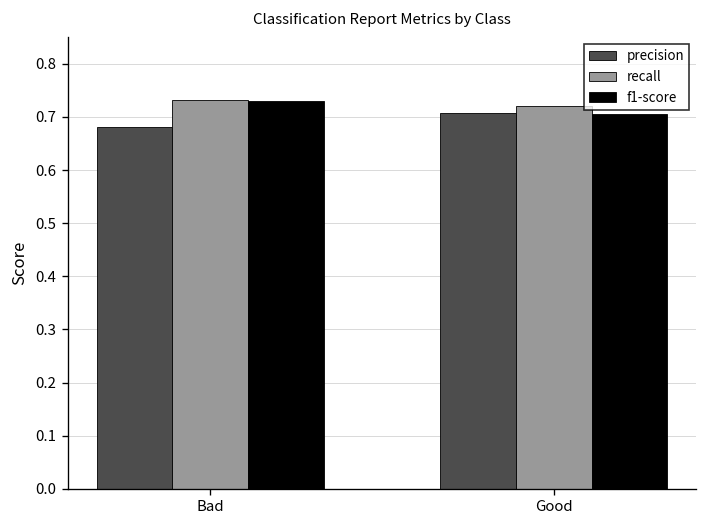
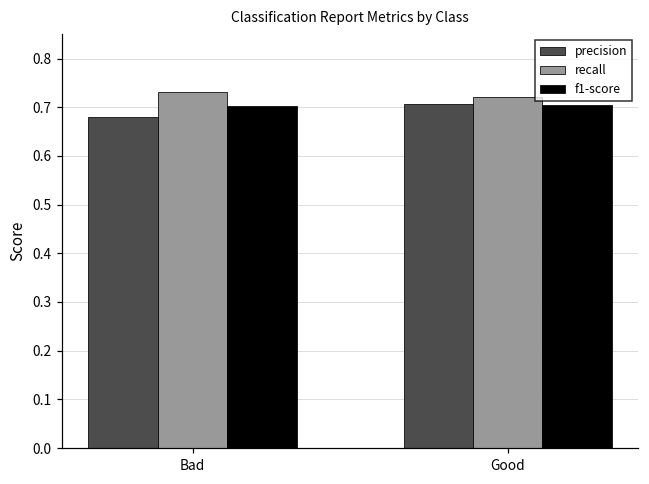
f1-score, Bad: 0.73 -> 0.70
